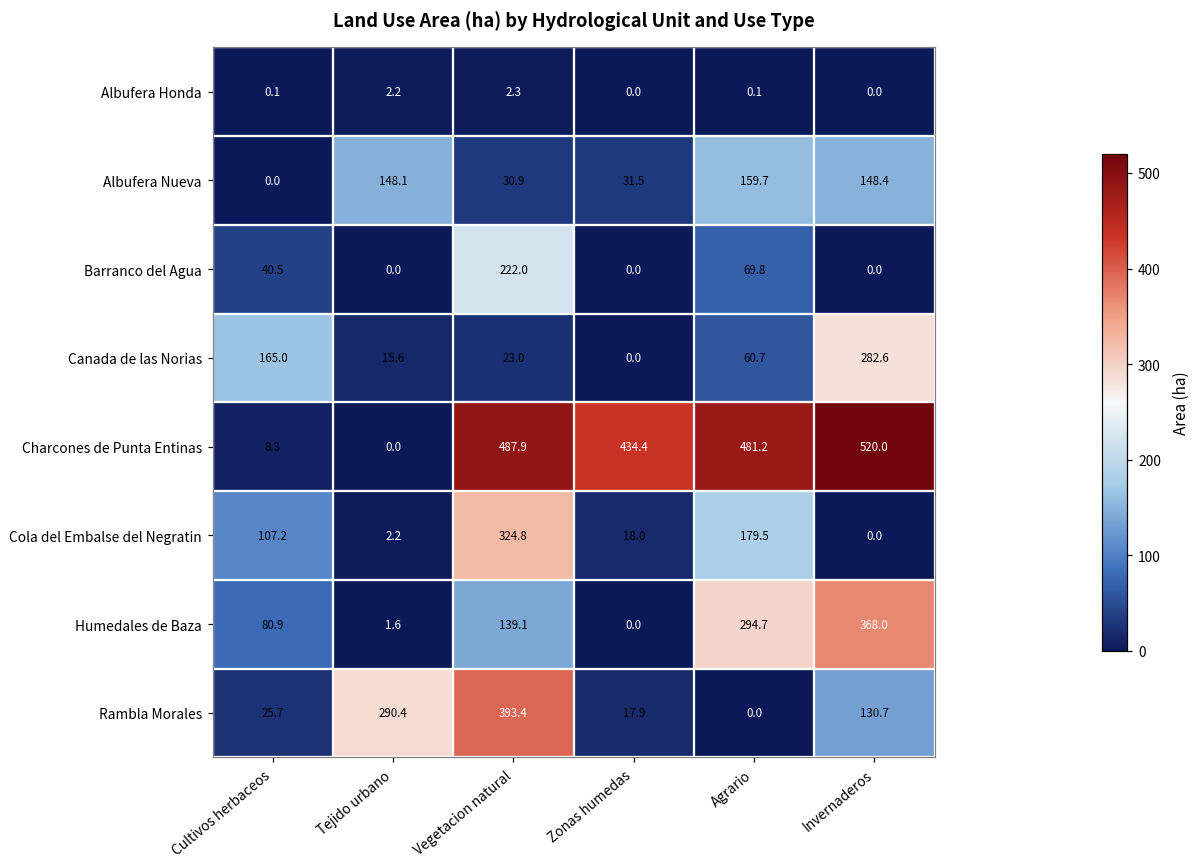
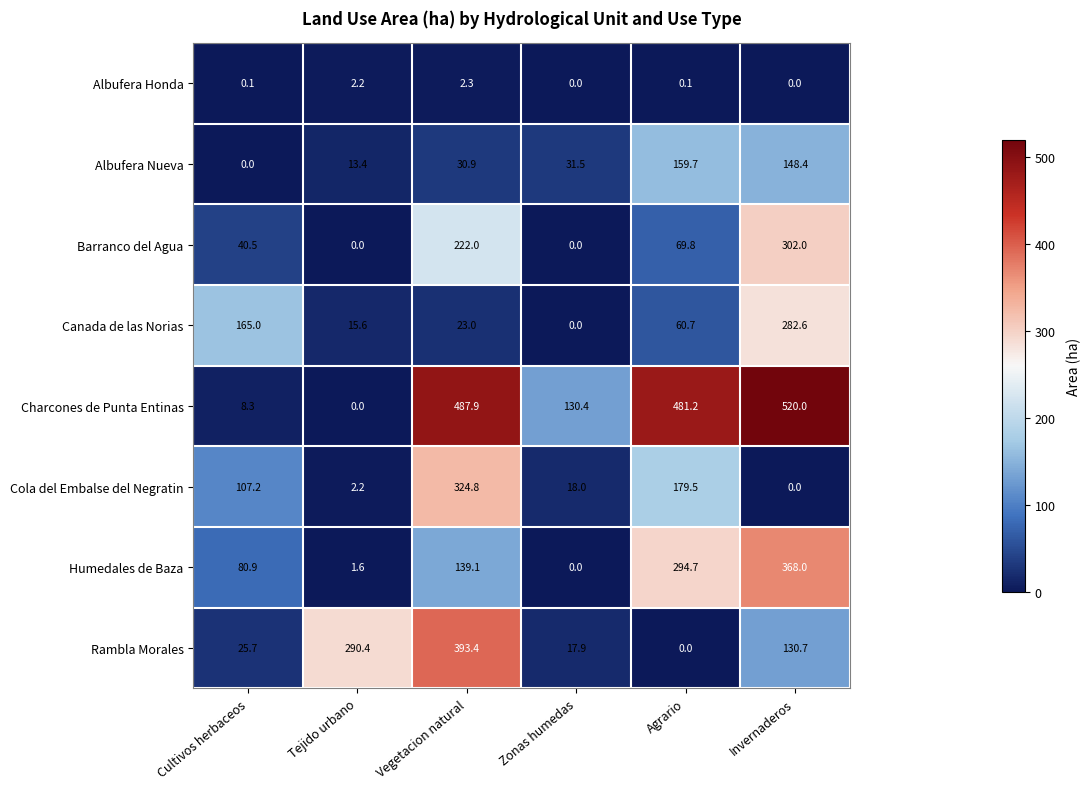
Albufera Nueva, Tejido urbano: 148.1 -> 13.4
Barranco del Agua, Invernaderos: 0.0 -> 302.0
Charcones de Punta Entinas, Zonas humedas: 434.4 -> 130.4
